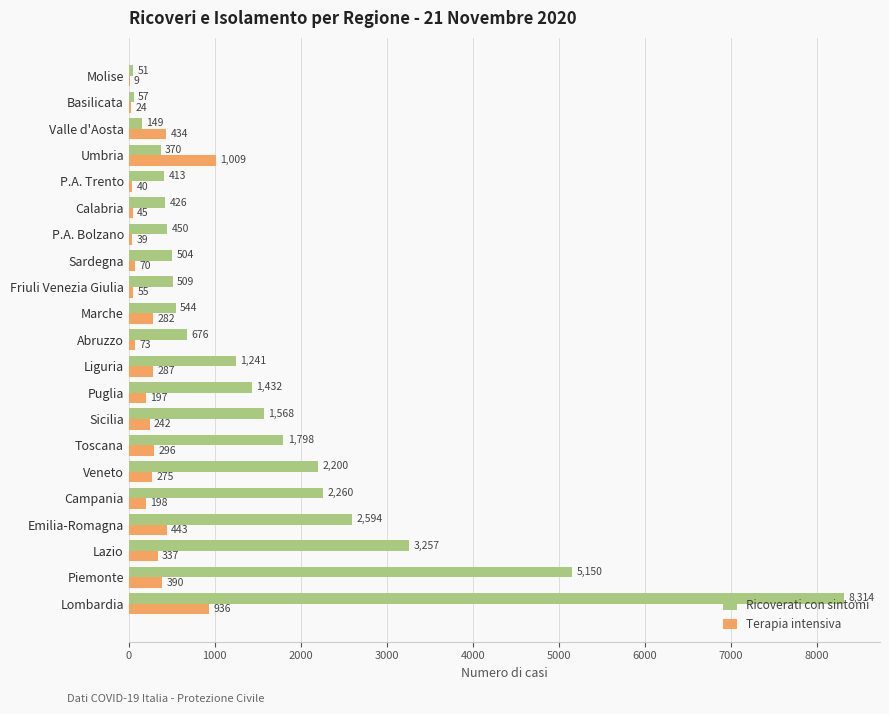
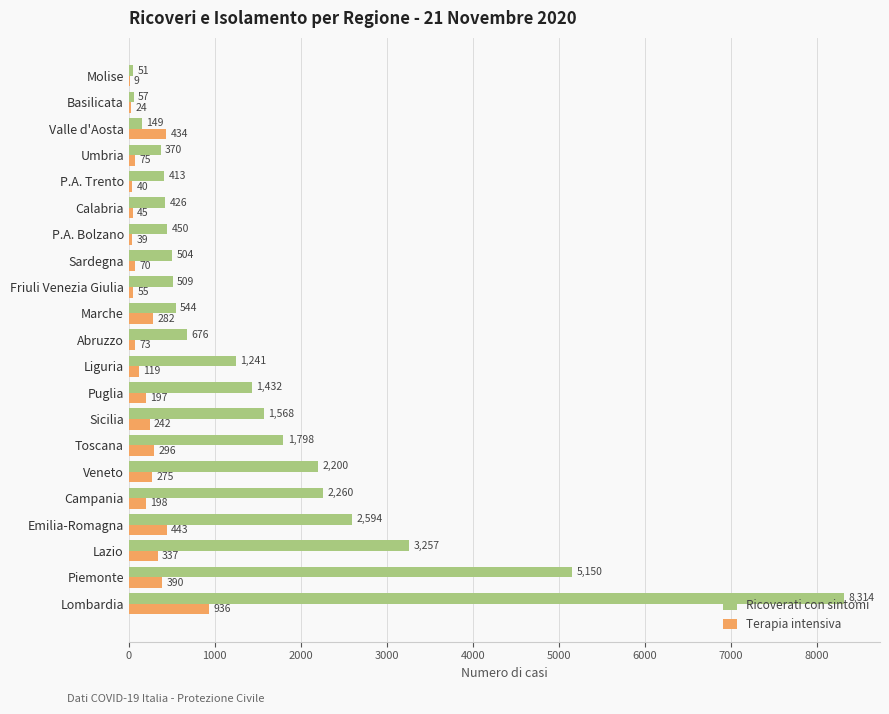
Terapia intensiva, Umbria: 1,009 -> 75
Terapia intensiva, Liguria: 287 -> 119
